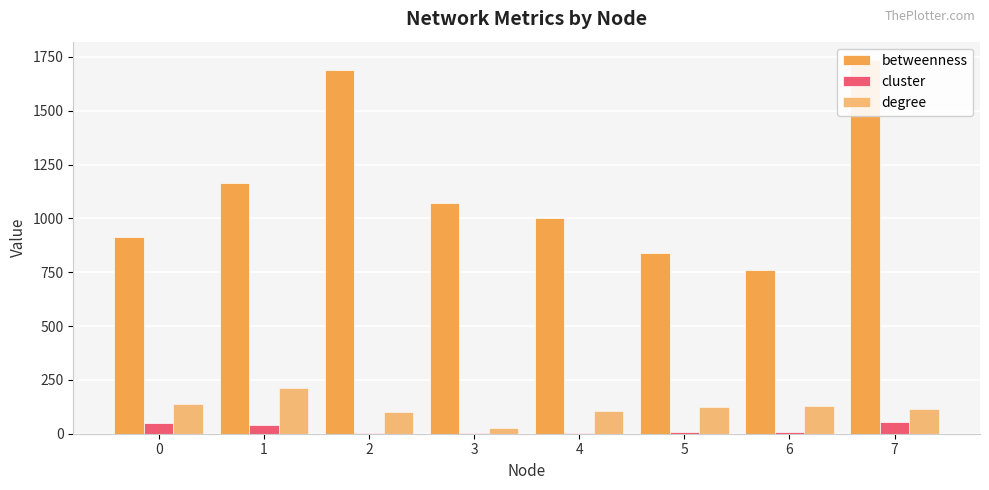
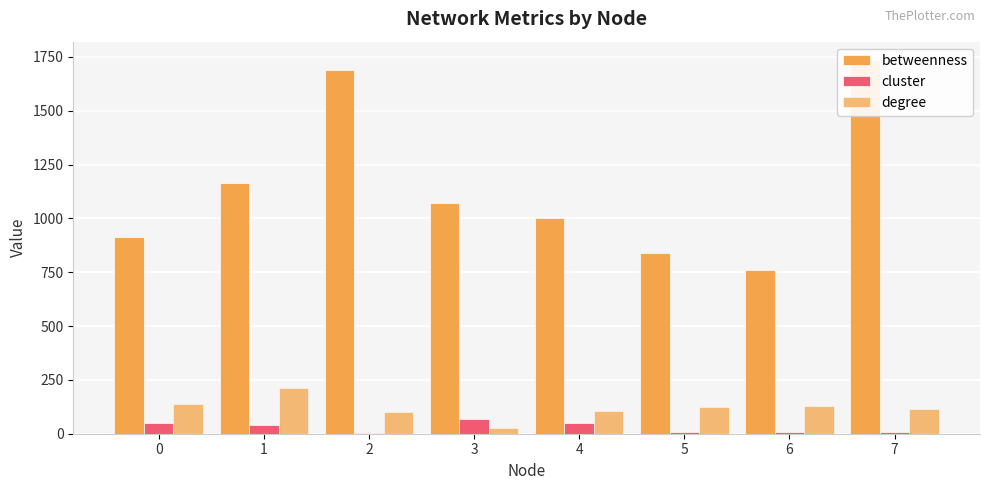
cluster, 3: 0 -> 70
cluster, 4: 10 -> 50
cluster, 7: 50 -> 10
